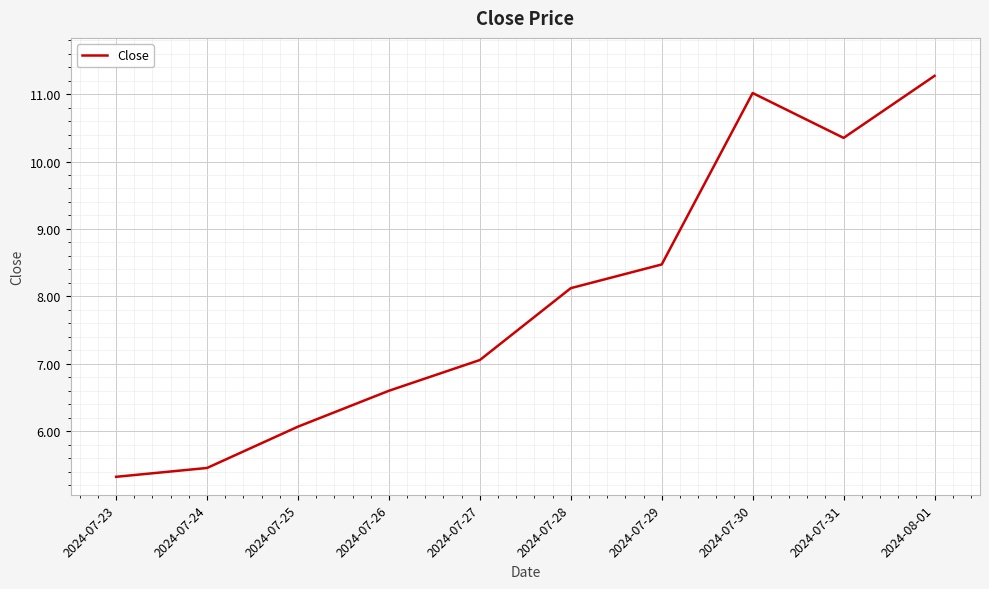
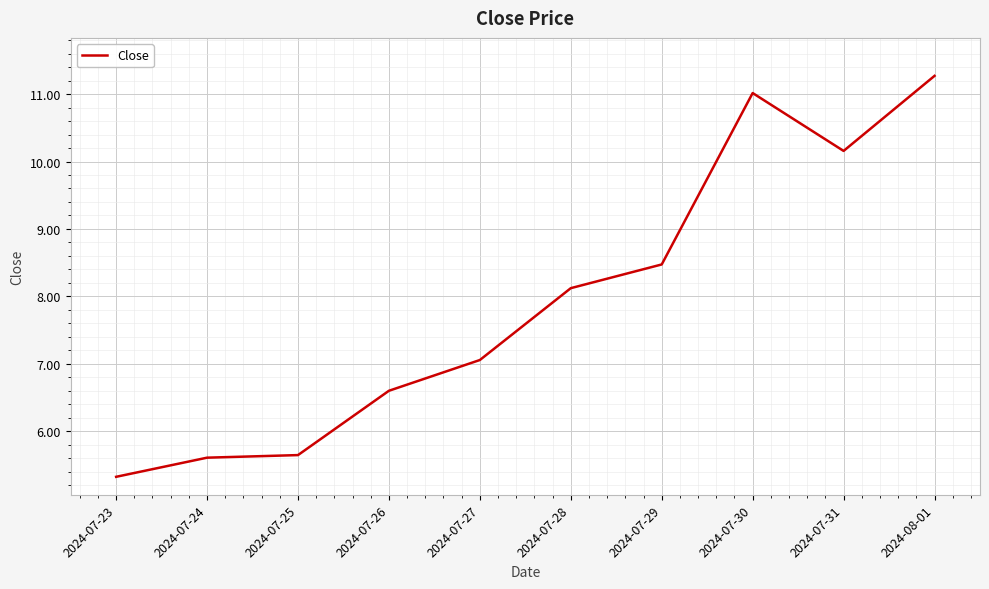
2024-07-24: 5.5 -> 5.6
2024-07-25: 6.1 -> 5.6
2024-07-31: 10.4 -> 10.2
